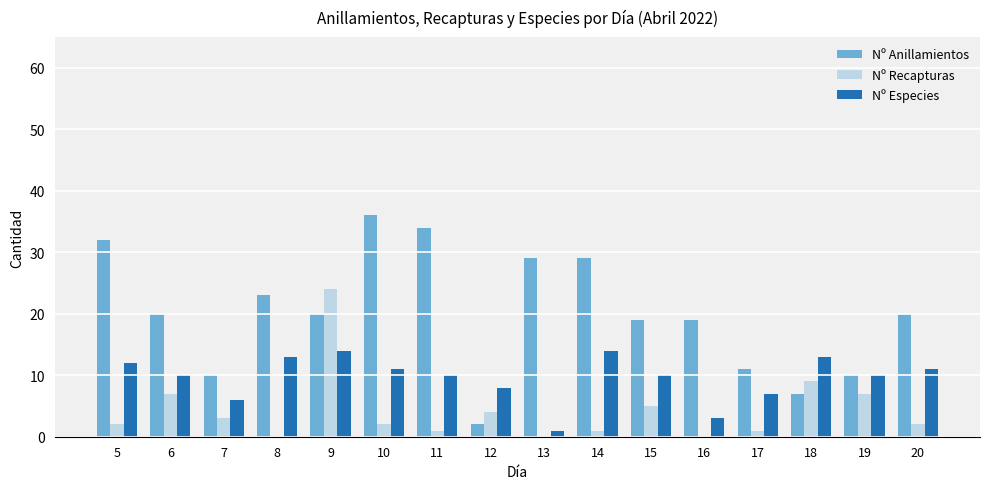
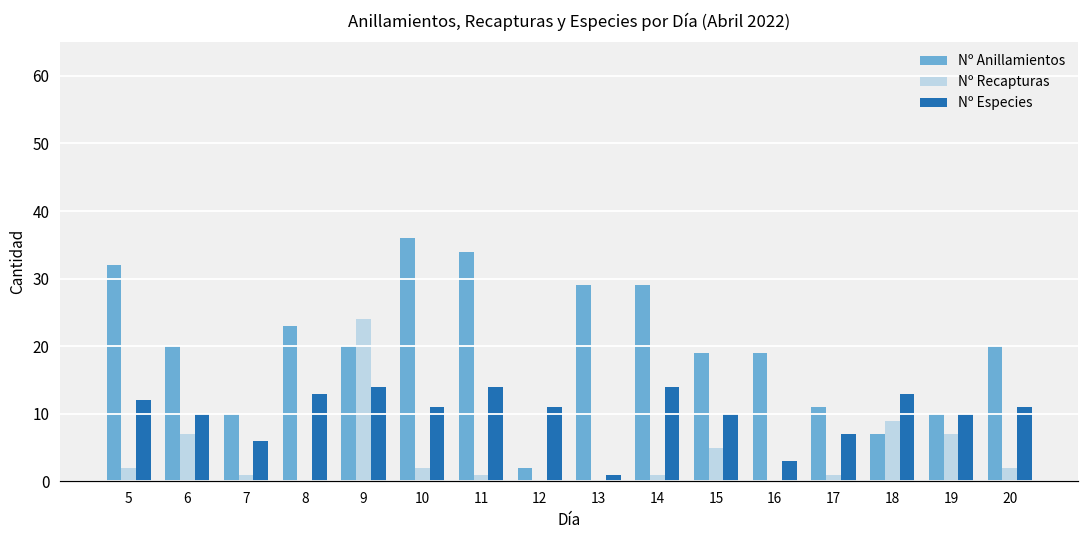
Nº Recapturas, 7: 3 -> 1
Nº Especies, 11: 10 -> 14
Nº Recapturas, 12: 4 -> 0
Nº Especies, 12: 8 -> 11
